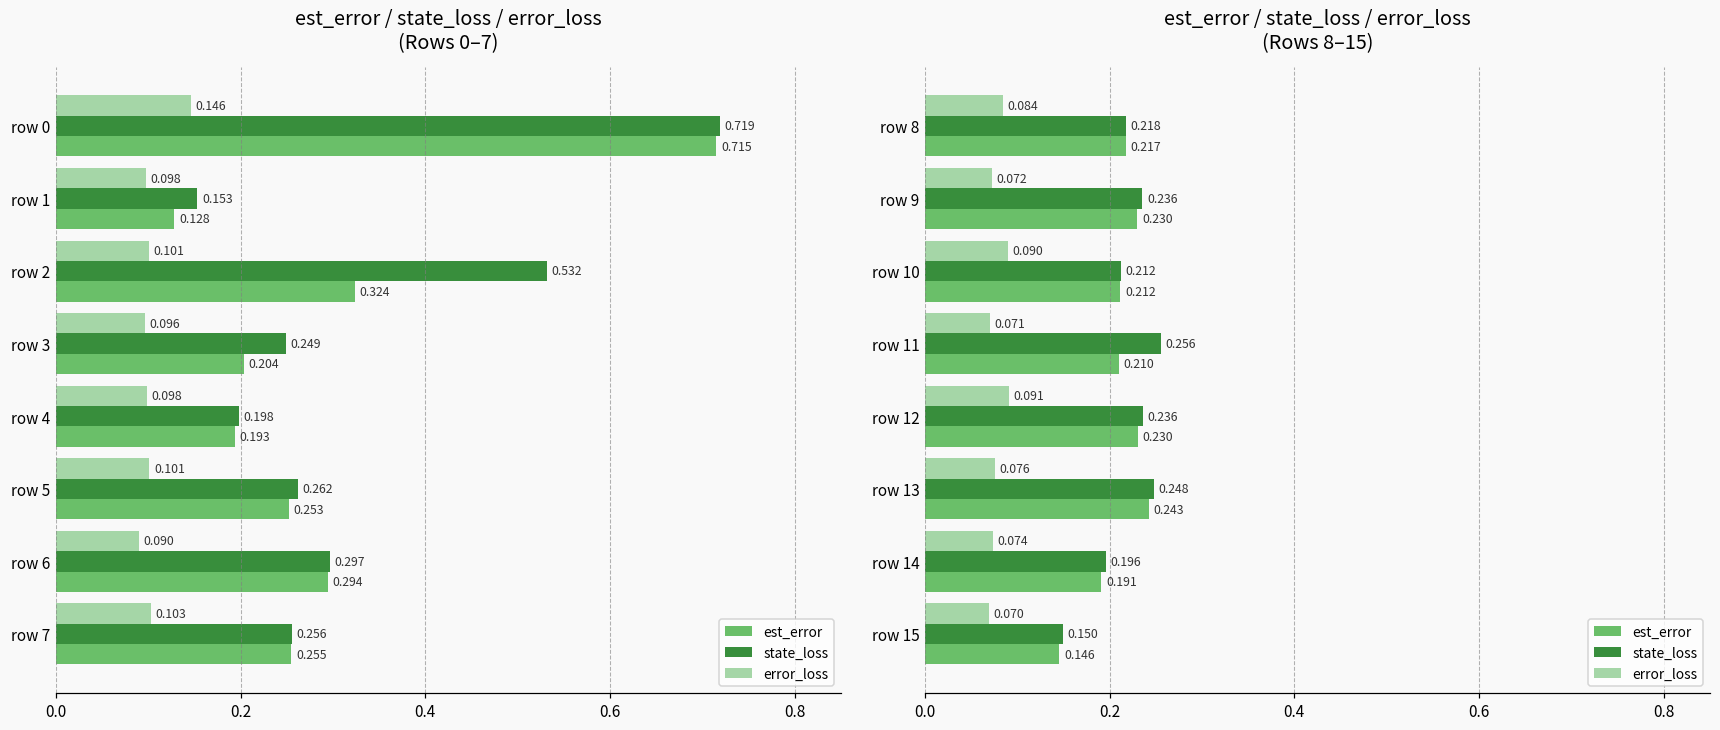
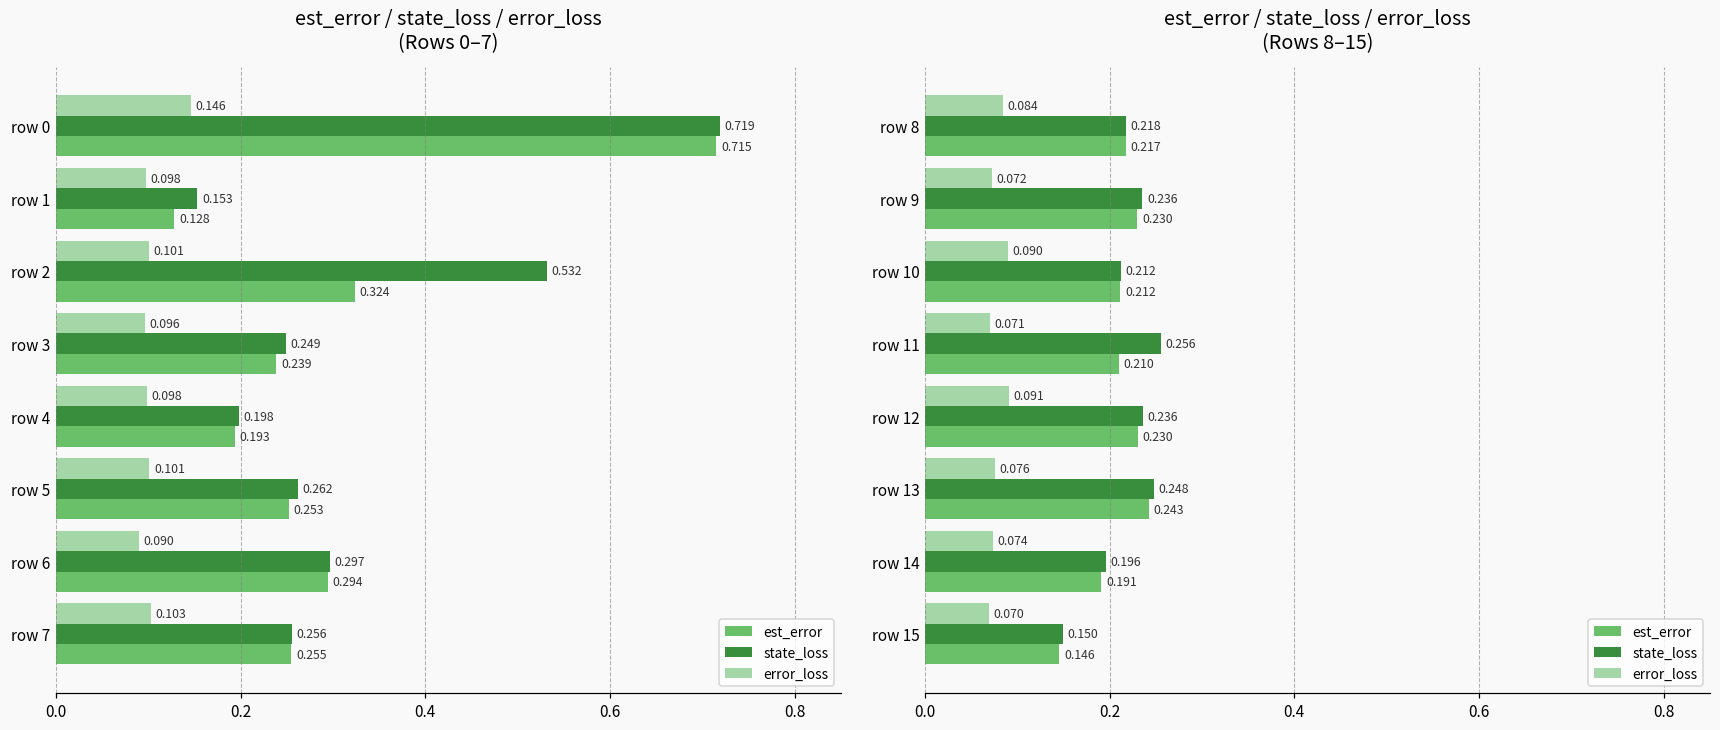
est_error / state_loss / error_loss (Rows 0–7), est_error, row 3: 0.204 -> 0.239
